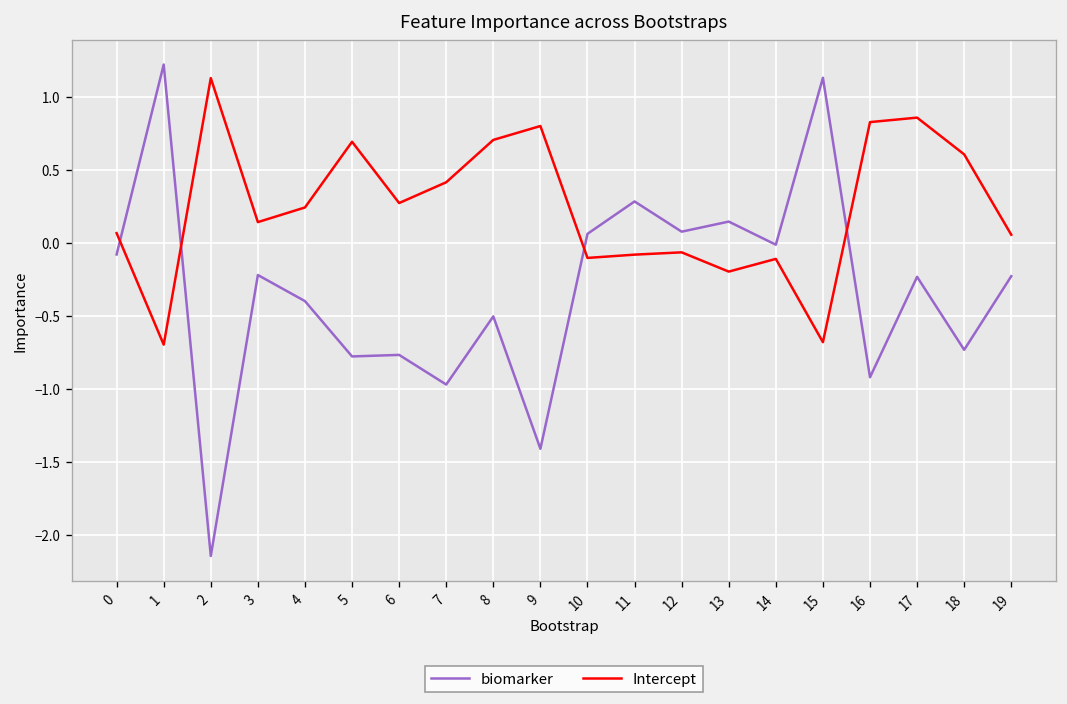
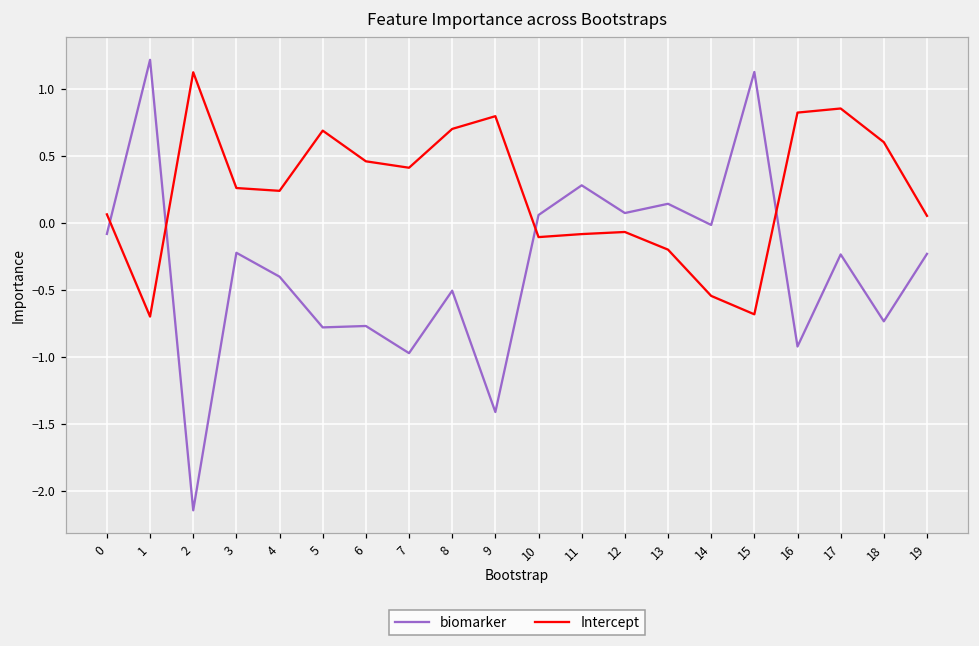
Intercept, 3: 0.14 -> 0.26
Intercept, 6: 0.27 -> 0.46
Intercept, 14: -0.11 -> -0.54
